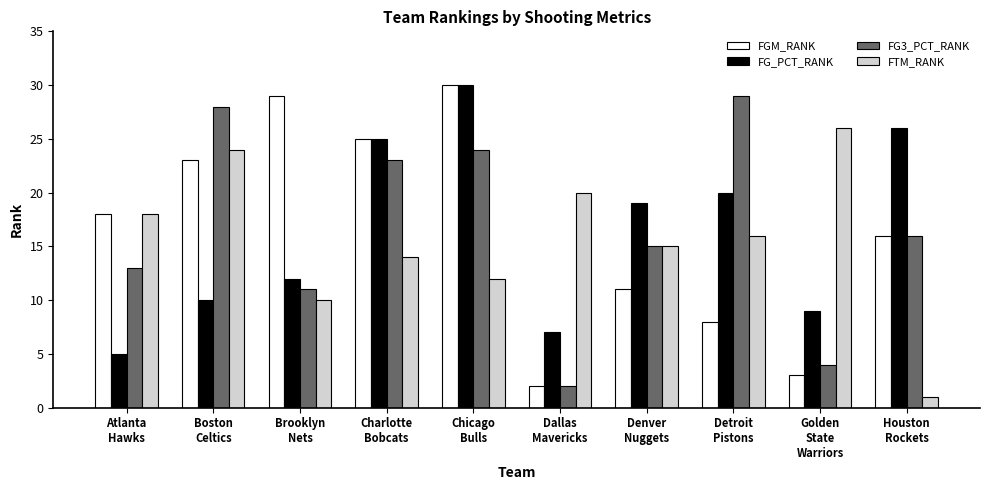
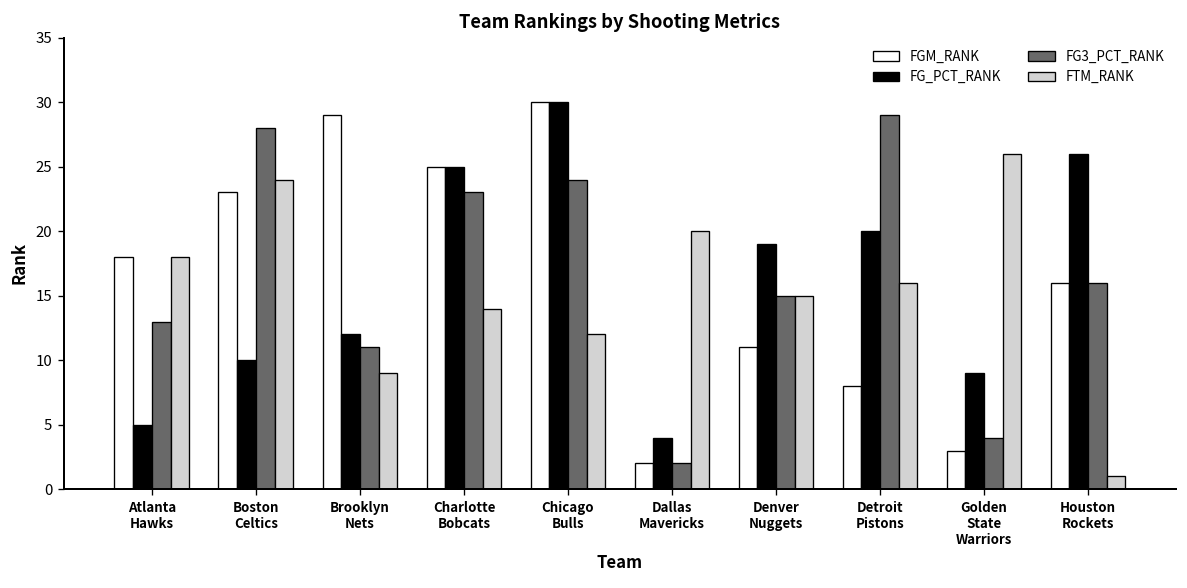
FTM_RANK, Brooklyn Nets: 10 -> 9
FG_PCT_RANK, Dallas Mavericks: 7 -> 4
